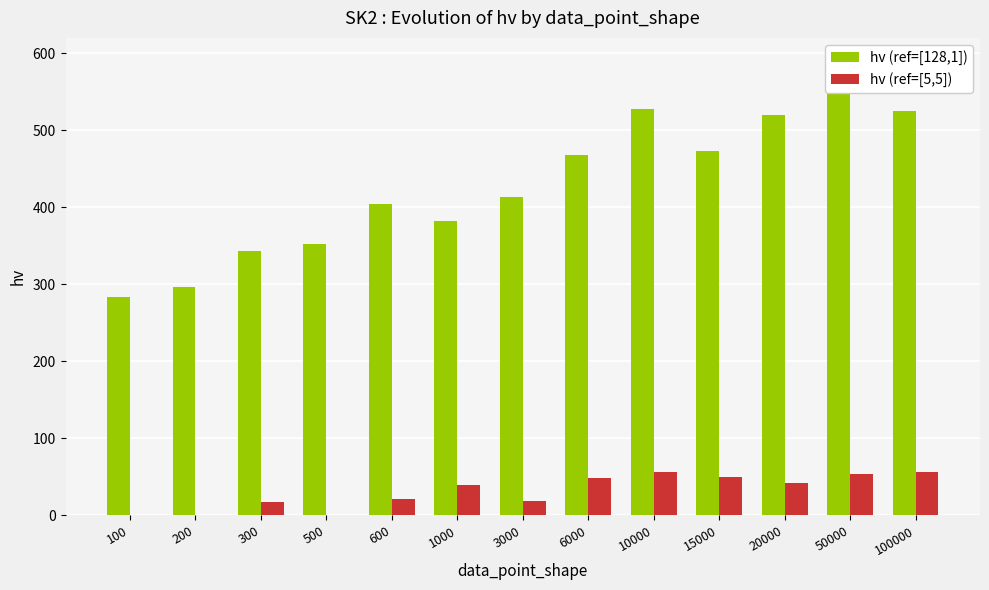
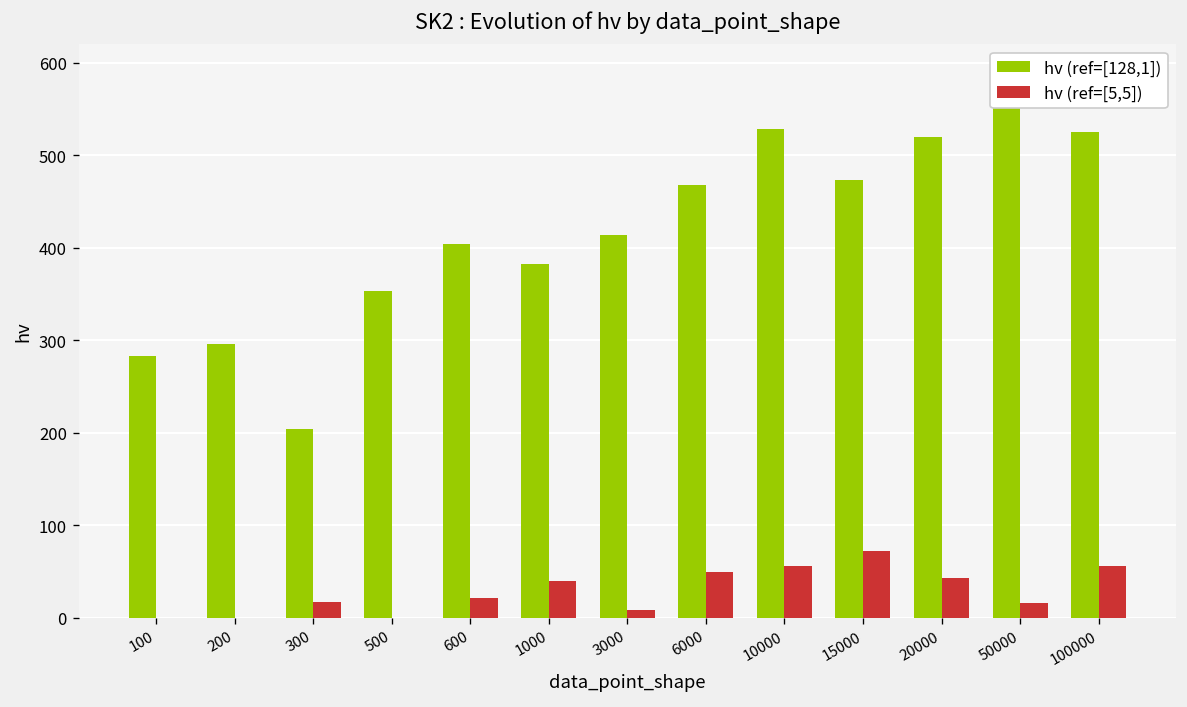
hv (ref=[128,1]), 300: 340 -> 200
hv (ref=[5,5]), 3000: 20 -> 10
hv (ref=[5,5]), 15000: 50 -> 70
hv (ref=[5,5]), 50000: 50 -> 20
